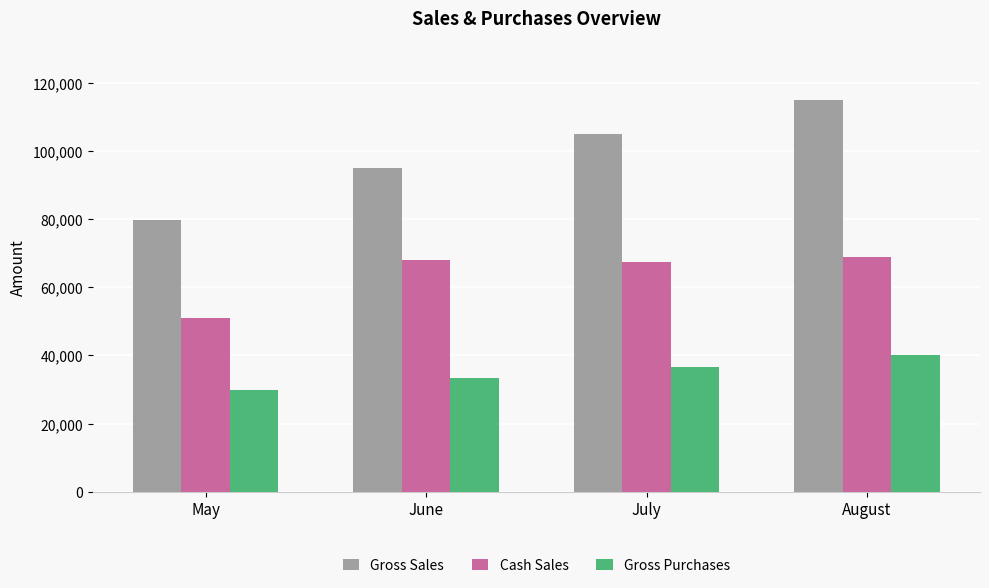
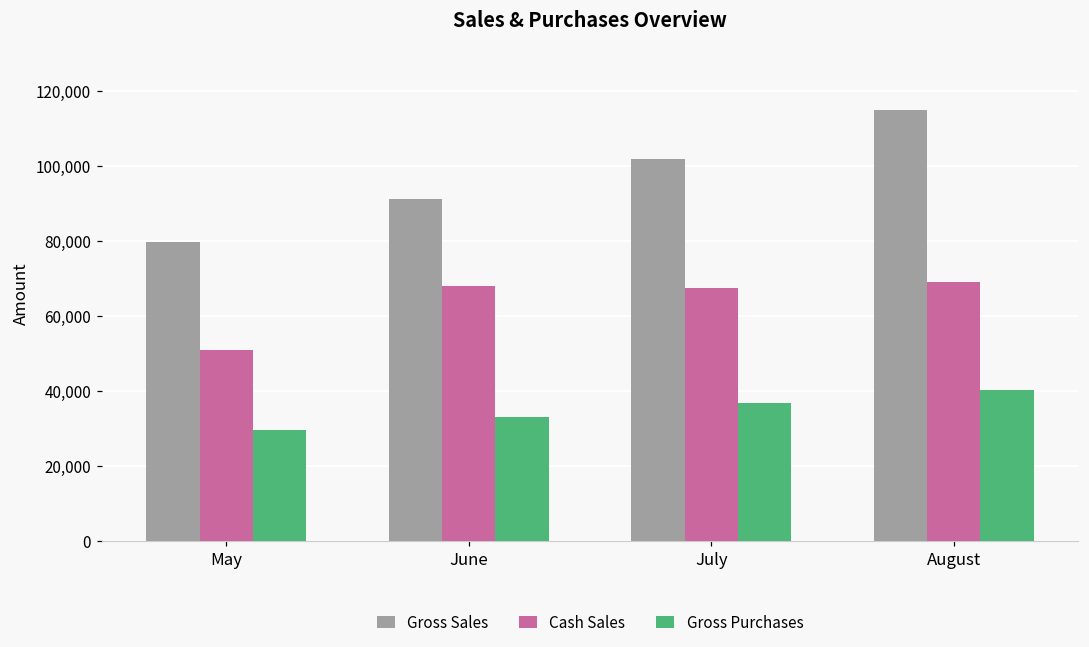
Gross Sales, June: 95,000 -> 91,000
Gross Sales, July: 105,000 -> 102,000
